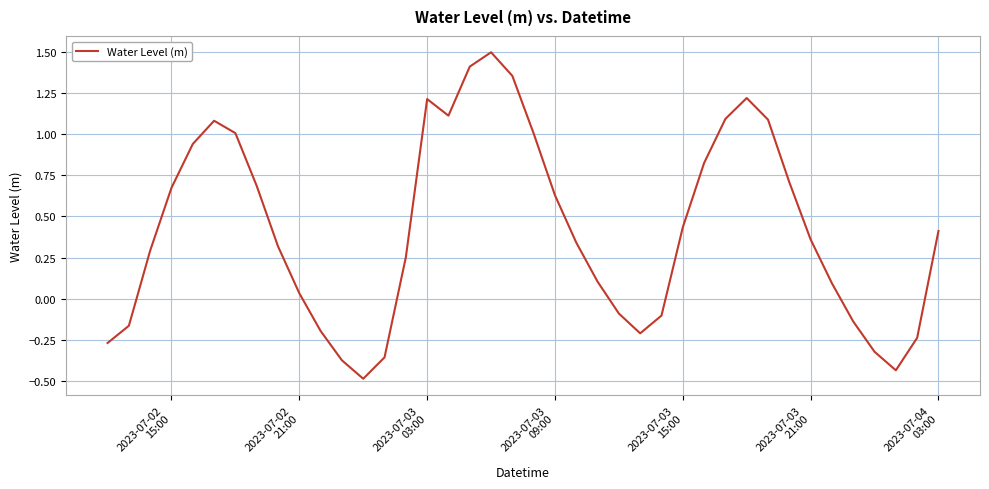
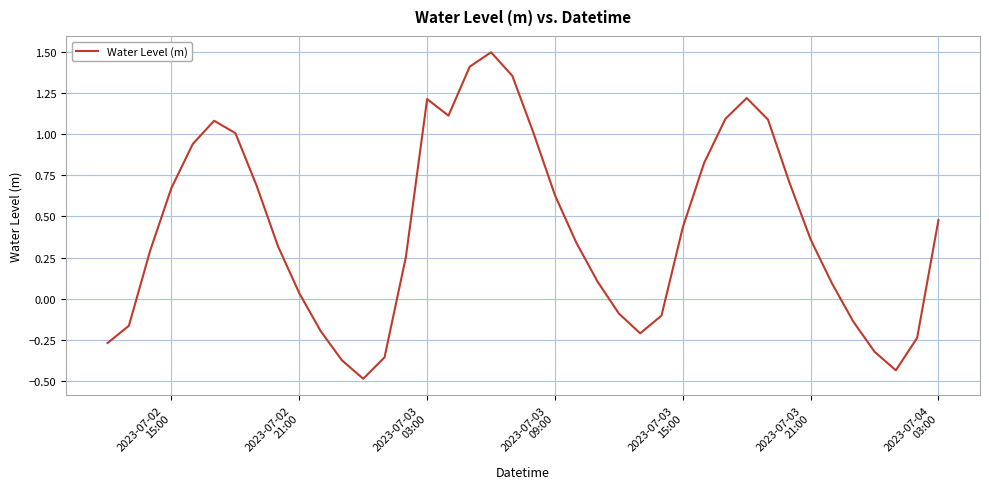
2023-07-04 03:00: 0.41 -> 0.48
